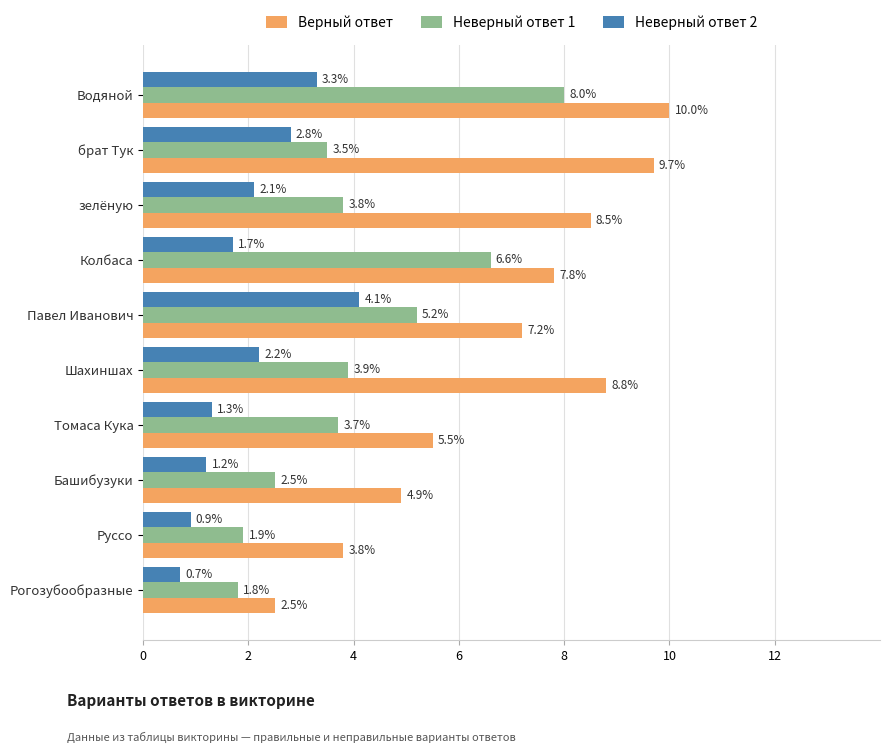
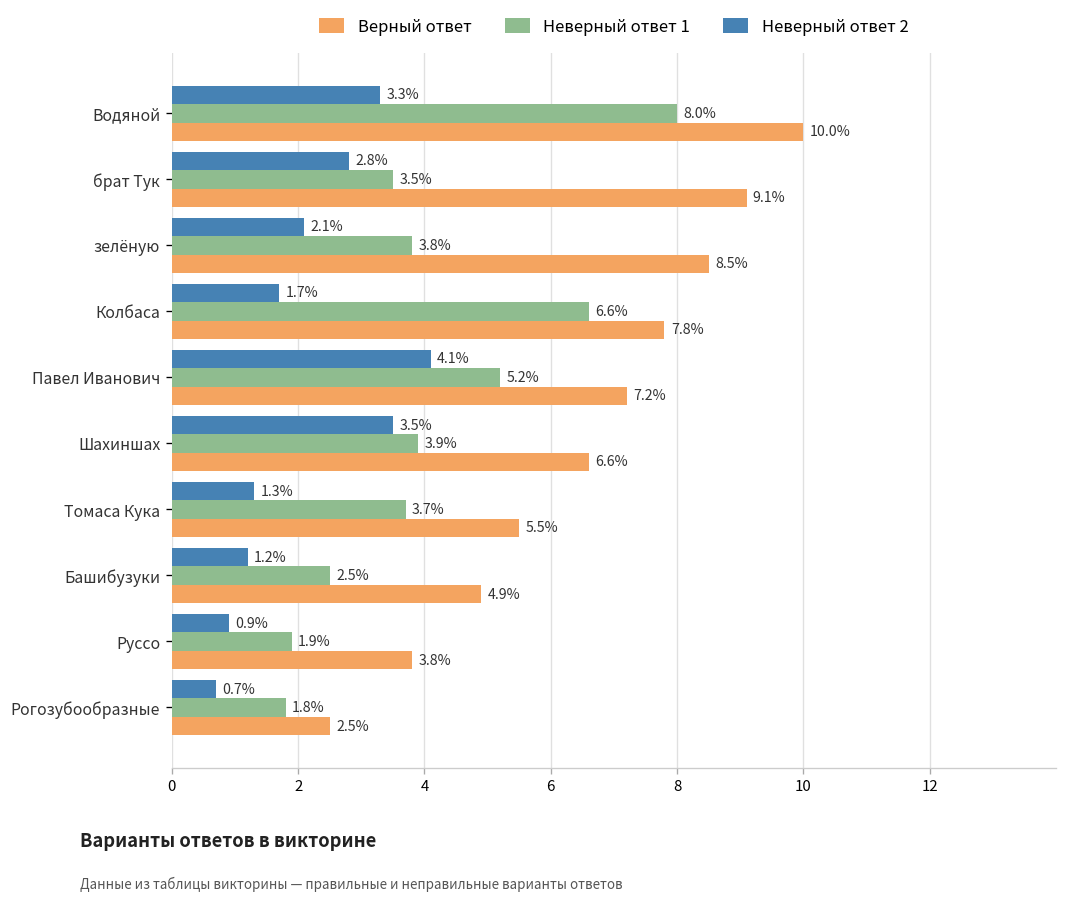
Верный ответ, брат Тук: 9.7% -> 9.1%
Неверный ответ 2, Шахиншах: 2.2% -> 3.5%
Верный ответ, Шахиншах: 8.8% -> 6.6%
